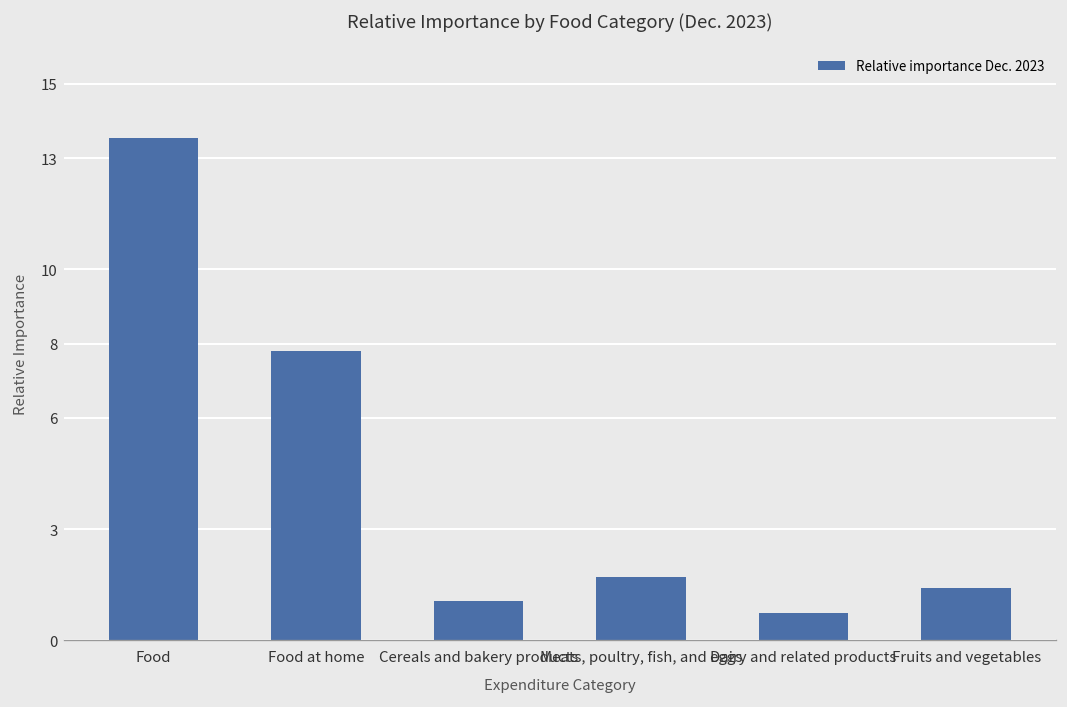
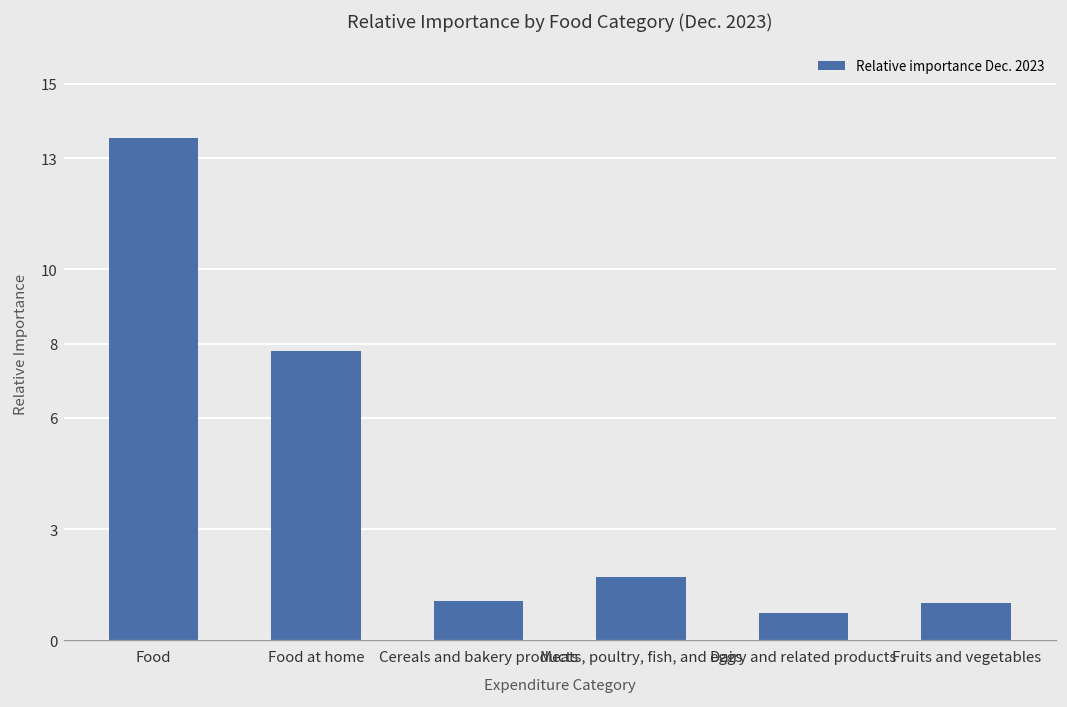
Fruits and vegetables: 1.4 -> 1.0
